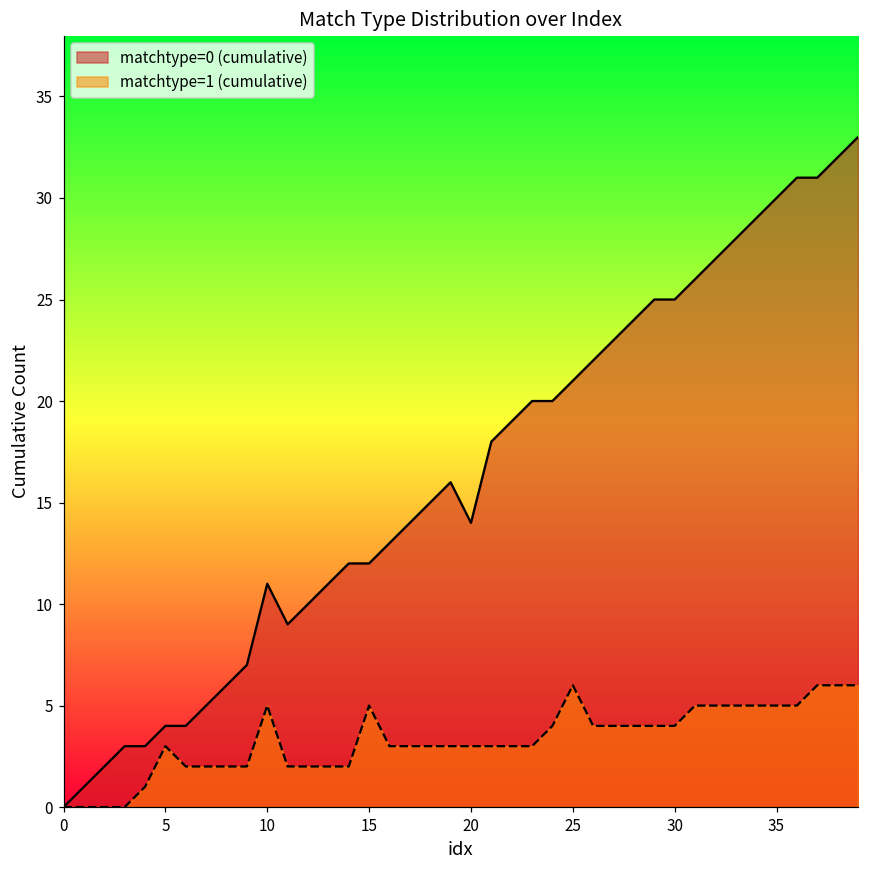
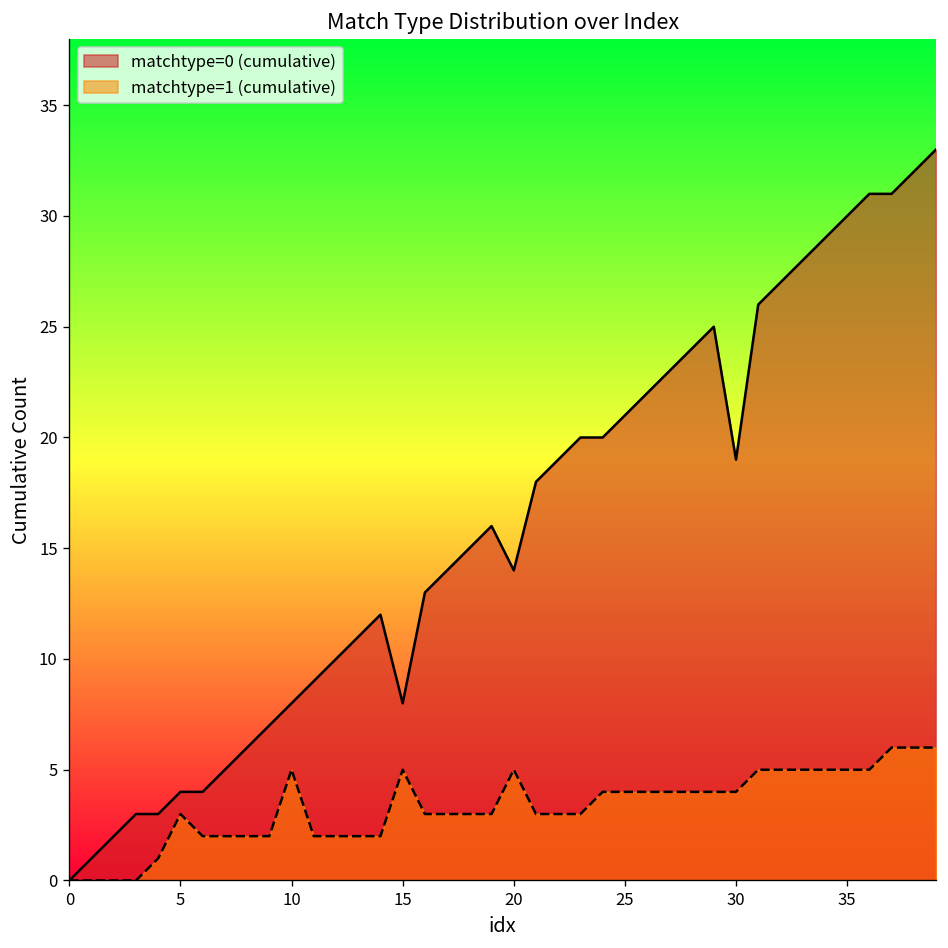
matchtype=0 (cumulative), 10: 11 -> 8
matchtype=0 (cumulative), 15: 12 -> 8
matchtype=1 (cumulative), 20: 3 -> 5
matchtype=1 (cumulative), 25: 6 -> 4
matchtype=0 (cumulative), 30: 25 -> 19
